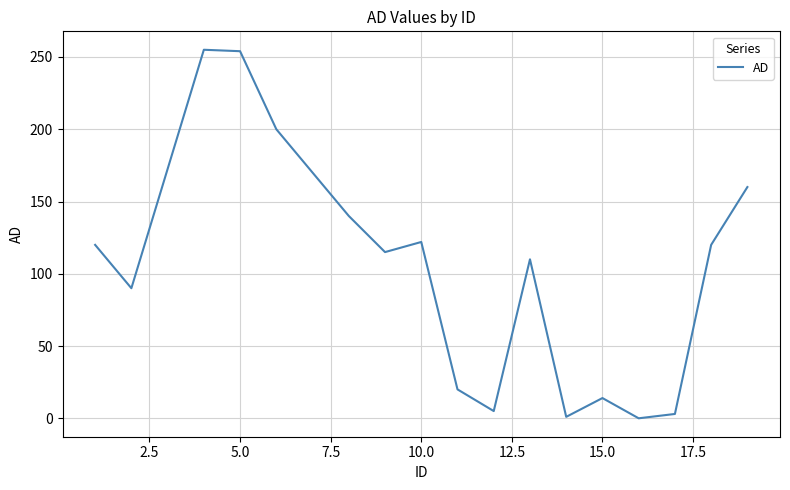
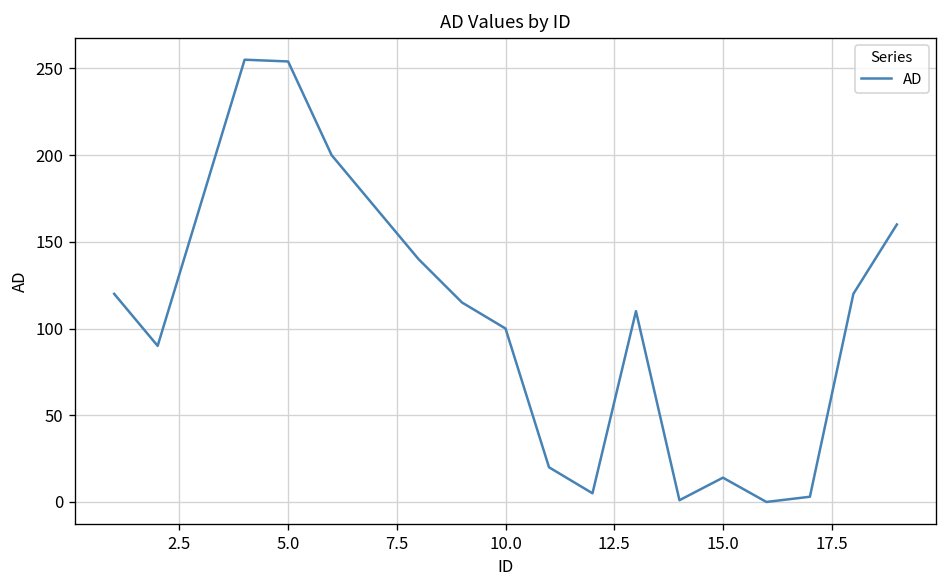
10.0: 122 -> 100
